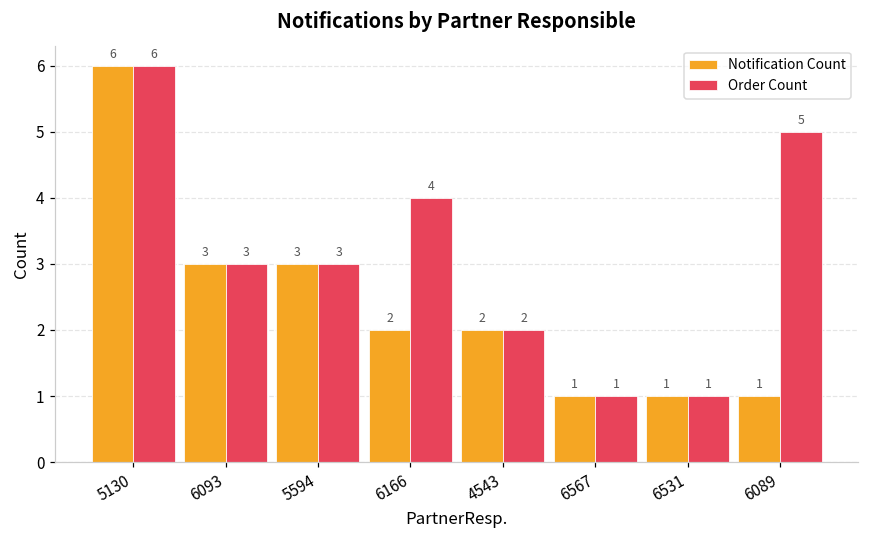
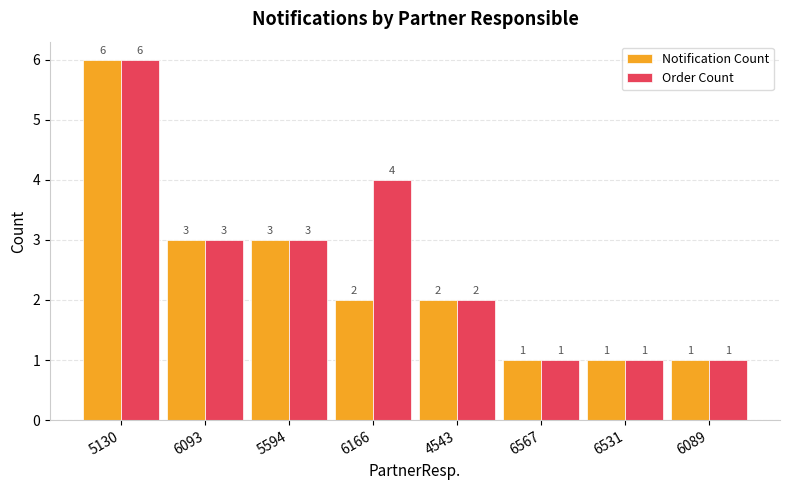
Order Count, 6089: 5 -> 1
